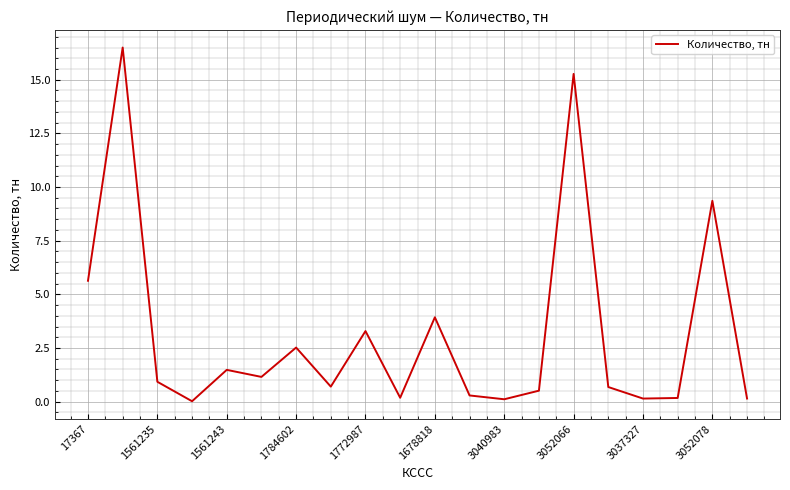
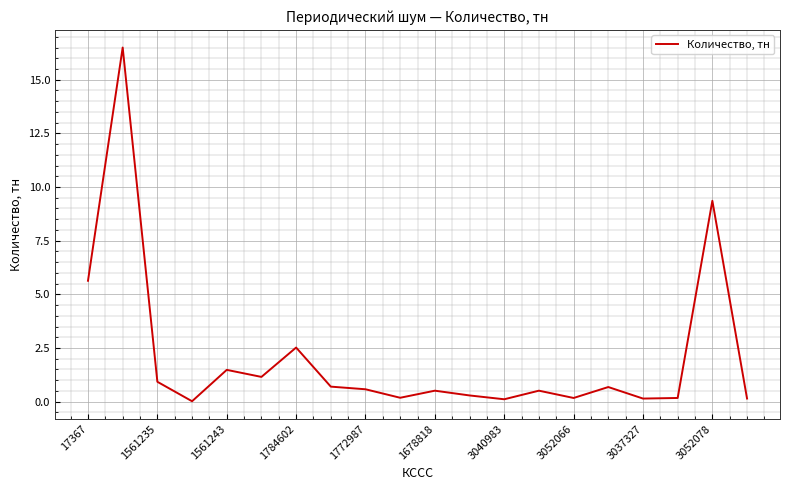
1772987: 3.3 -> 0.6
1678818: 3.9 -> 0.5
3052066: 15.3 -> 0.2
